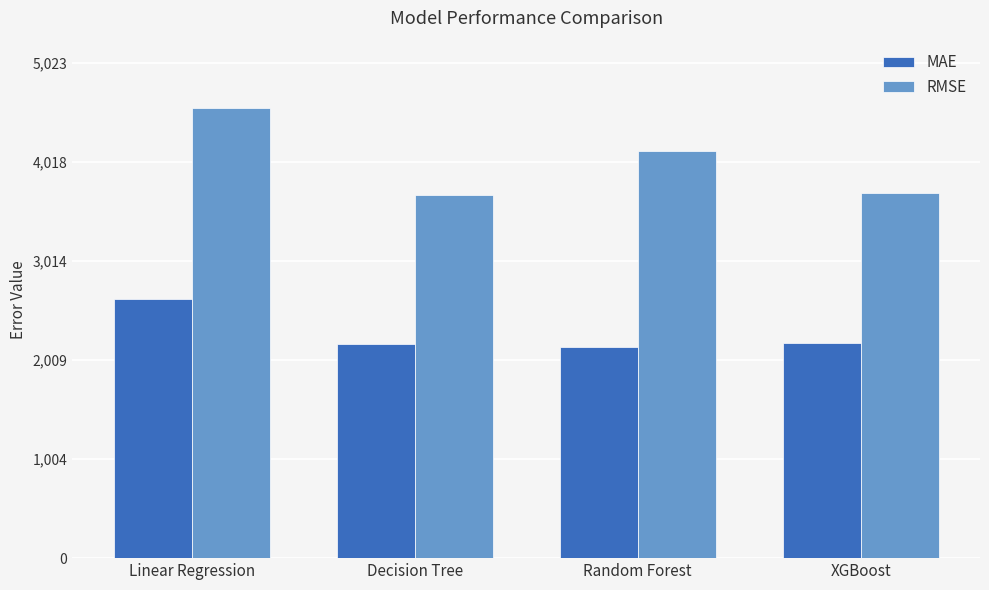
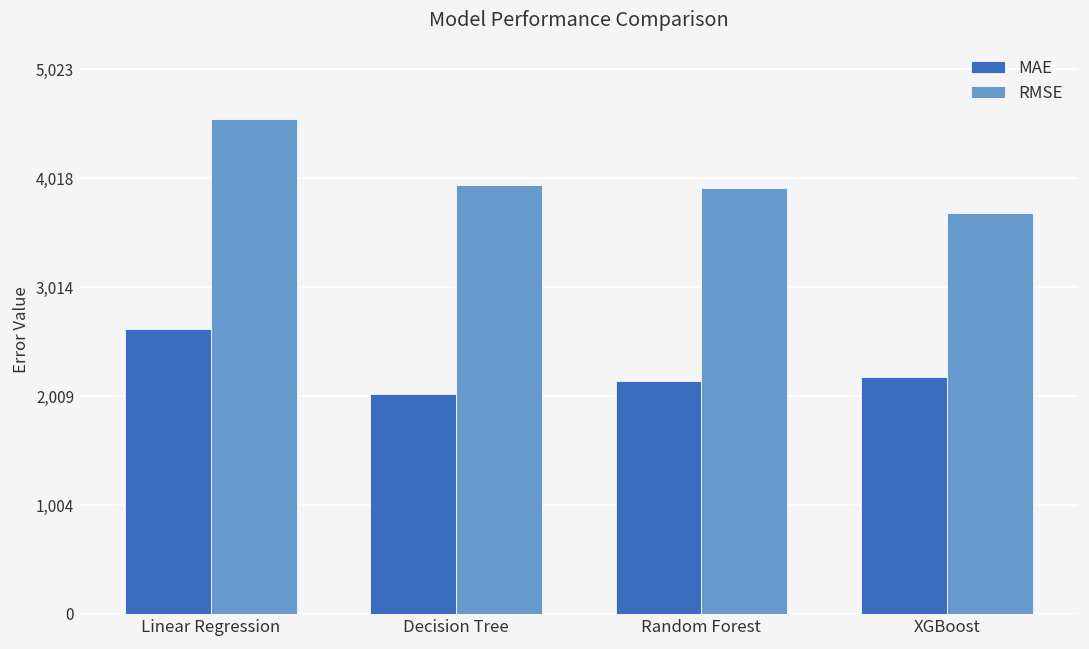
MAE, Decision Tree: 2,200 -> 2,000
RMSE, Decision Tree: 3,700 -> 4,000
RMSE, Random Forest: 4,100 -> 3,900
